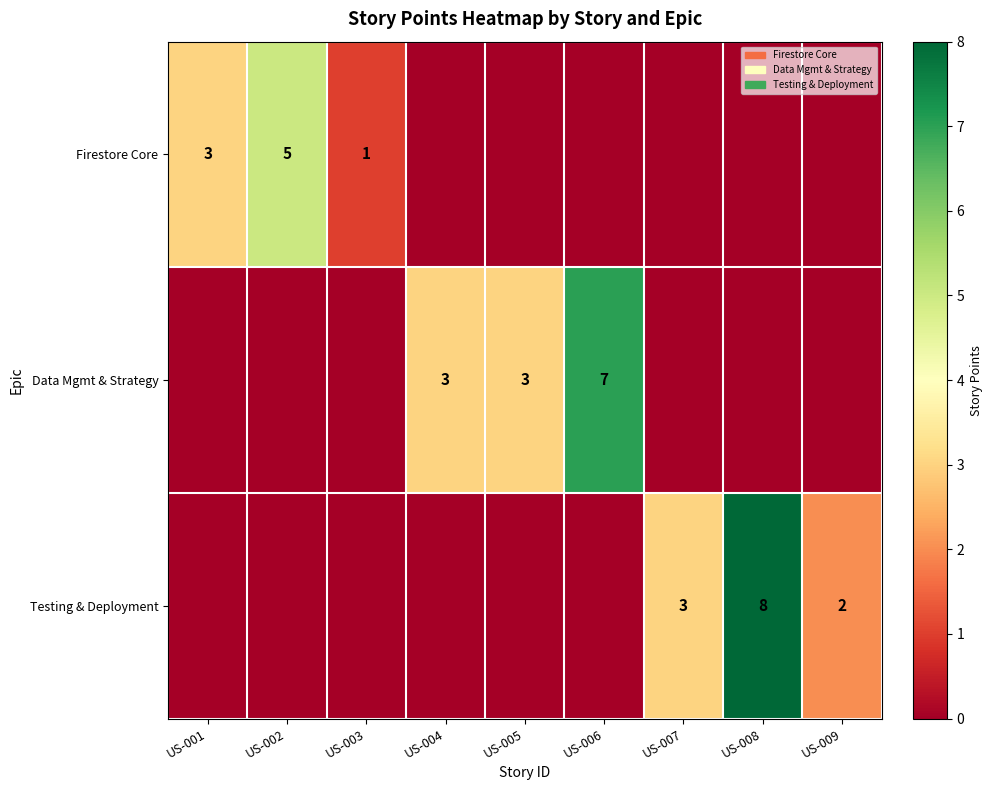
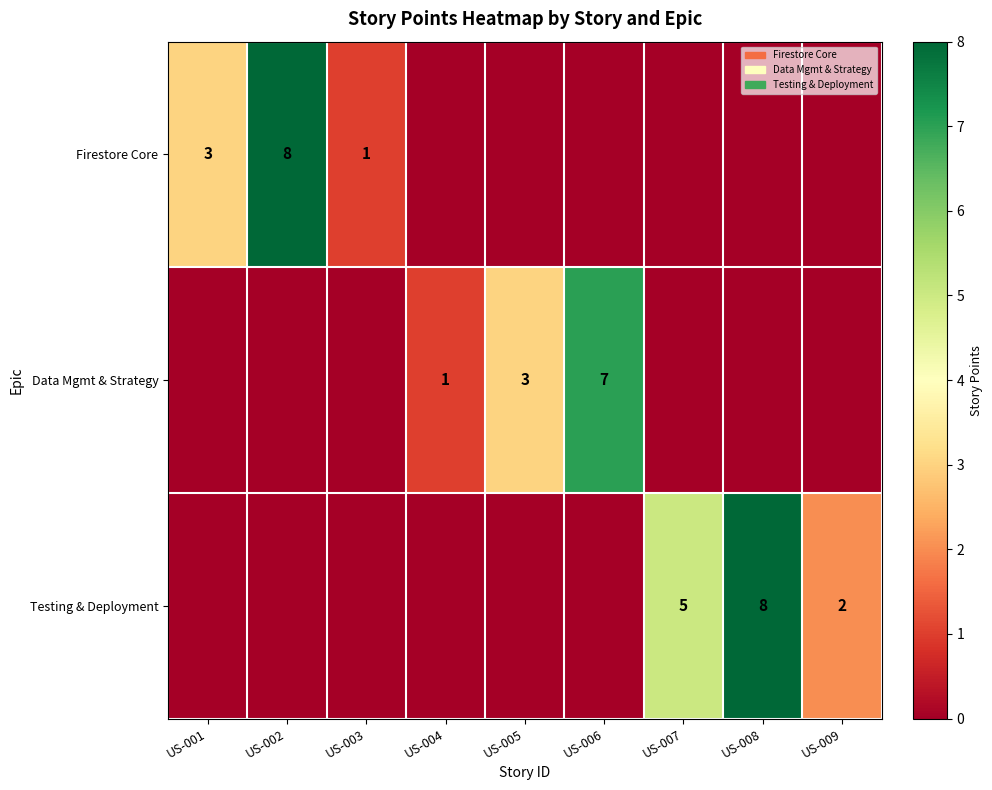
Firestore Core, US-002: 5 -> 8
Data Mgmt & Strategy, US-004: 3 -> 1
Testing & Deployment, US-007: 3 -> 5
